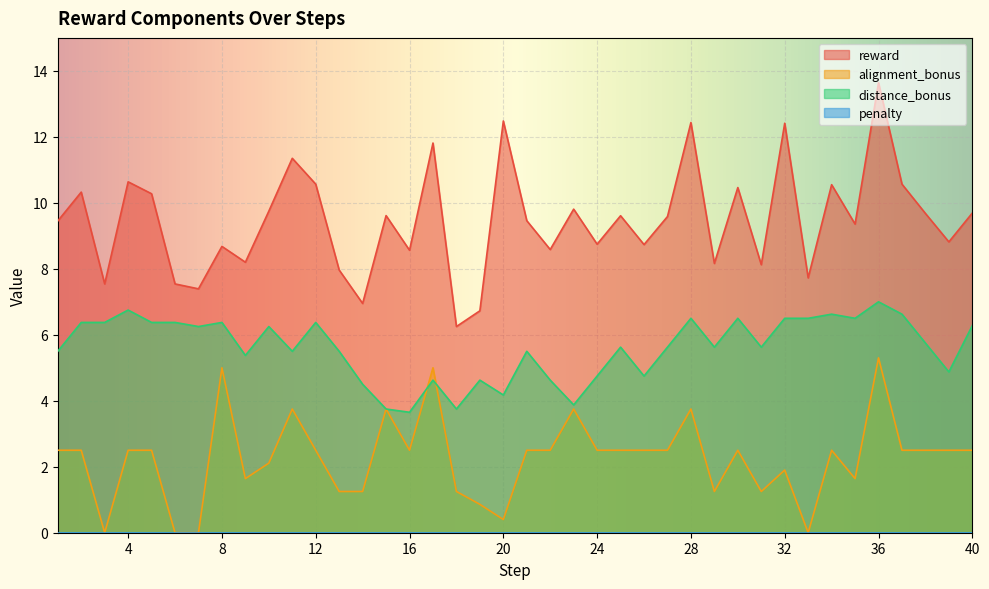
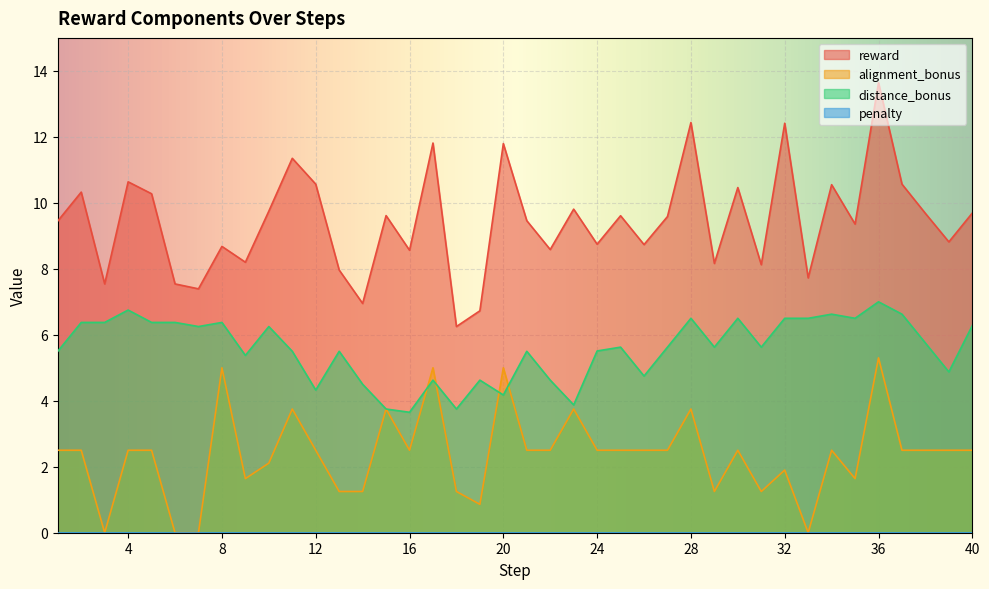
distance_bonus, 12: 6.4 -> 4.3
reward, 20: 12.5 -> 11.8
alignment_bonus, 20: 0.4 -> 5.0
distance_bonus, 24: 4.8 -> 5.5
